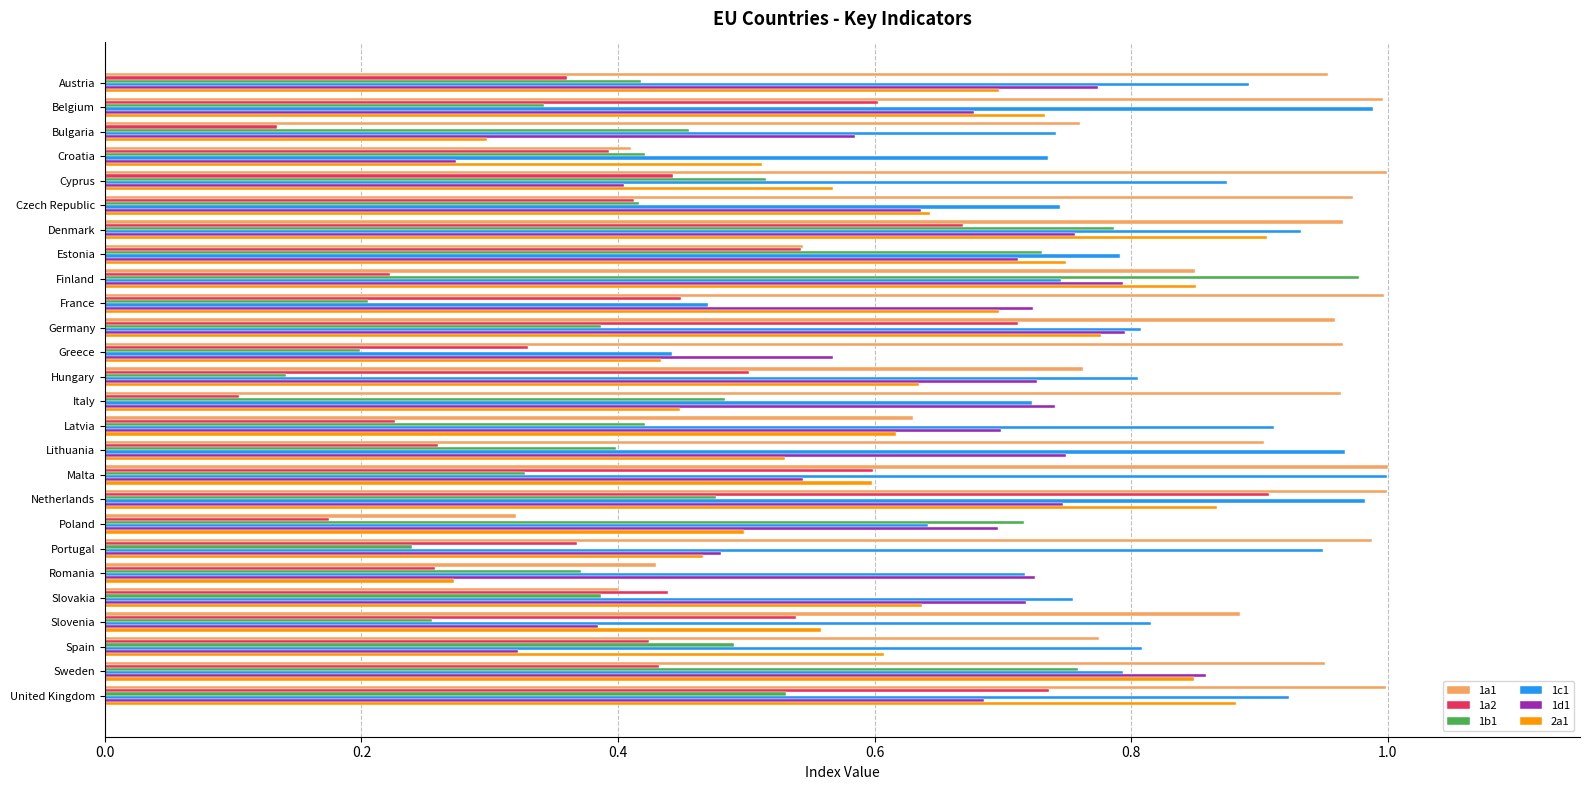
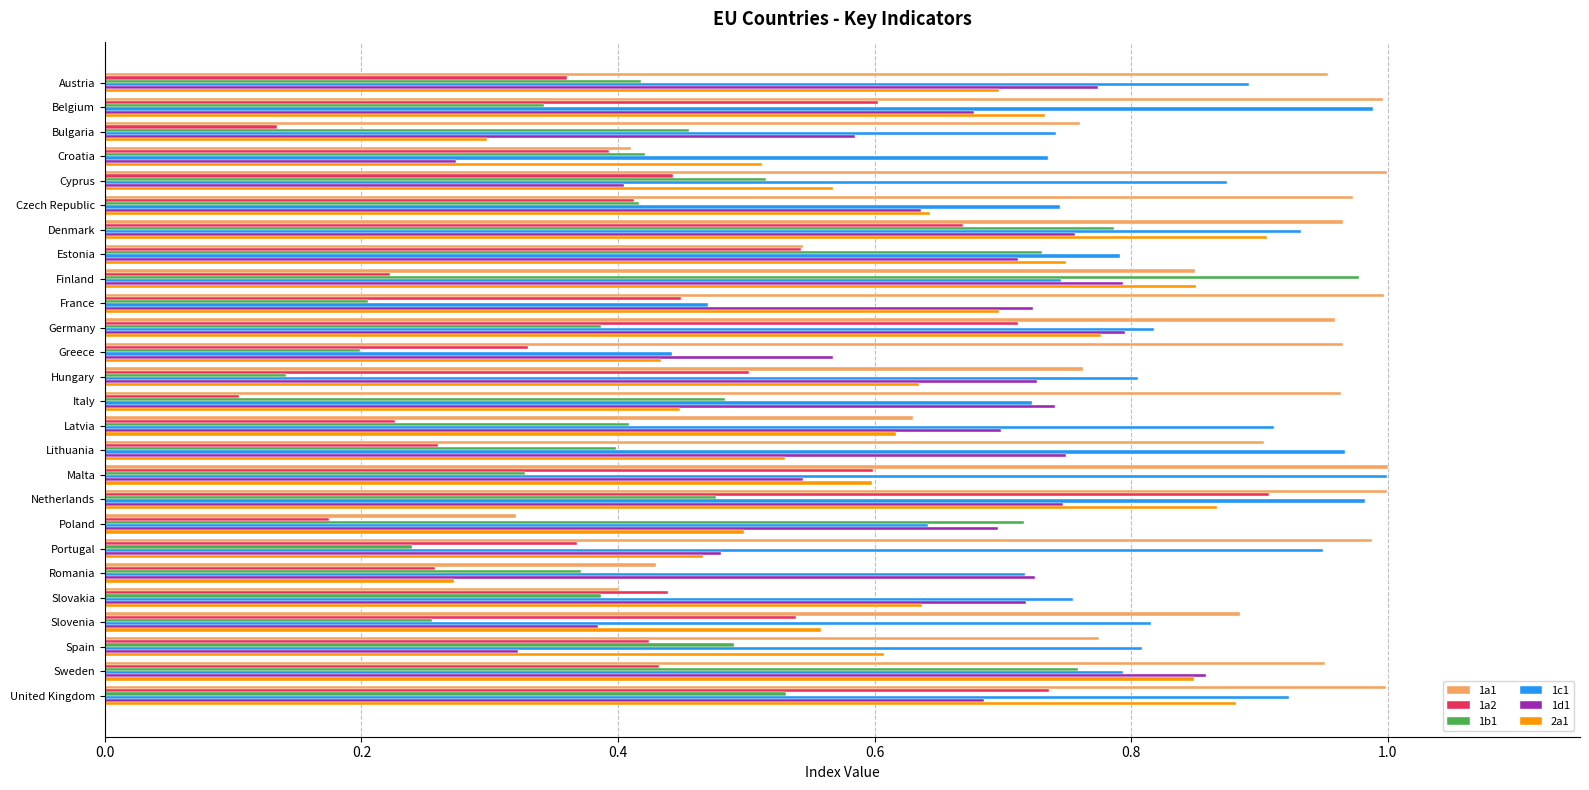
1c1, Germany: 0.808 -> 0.818
1b1, Latvia: 0.421 -> 0.409
